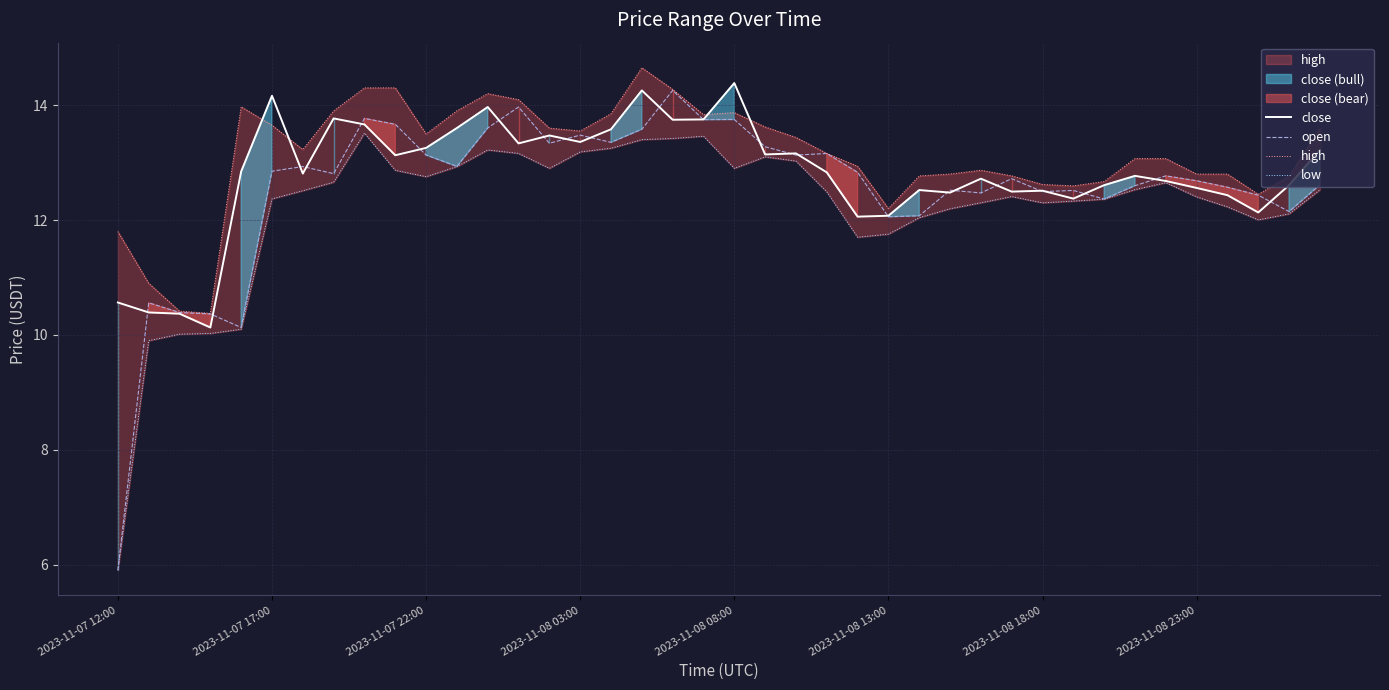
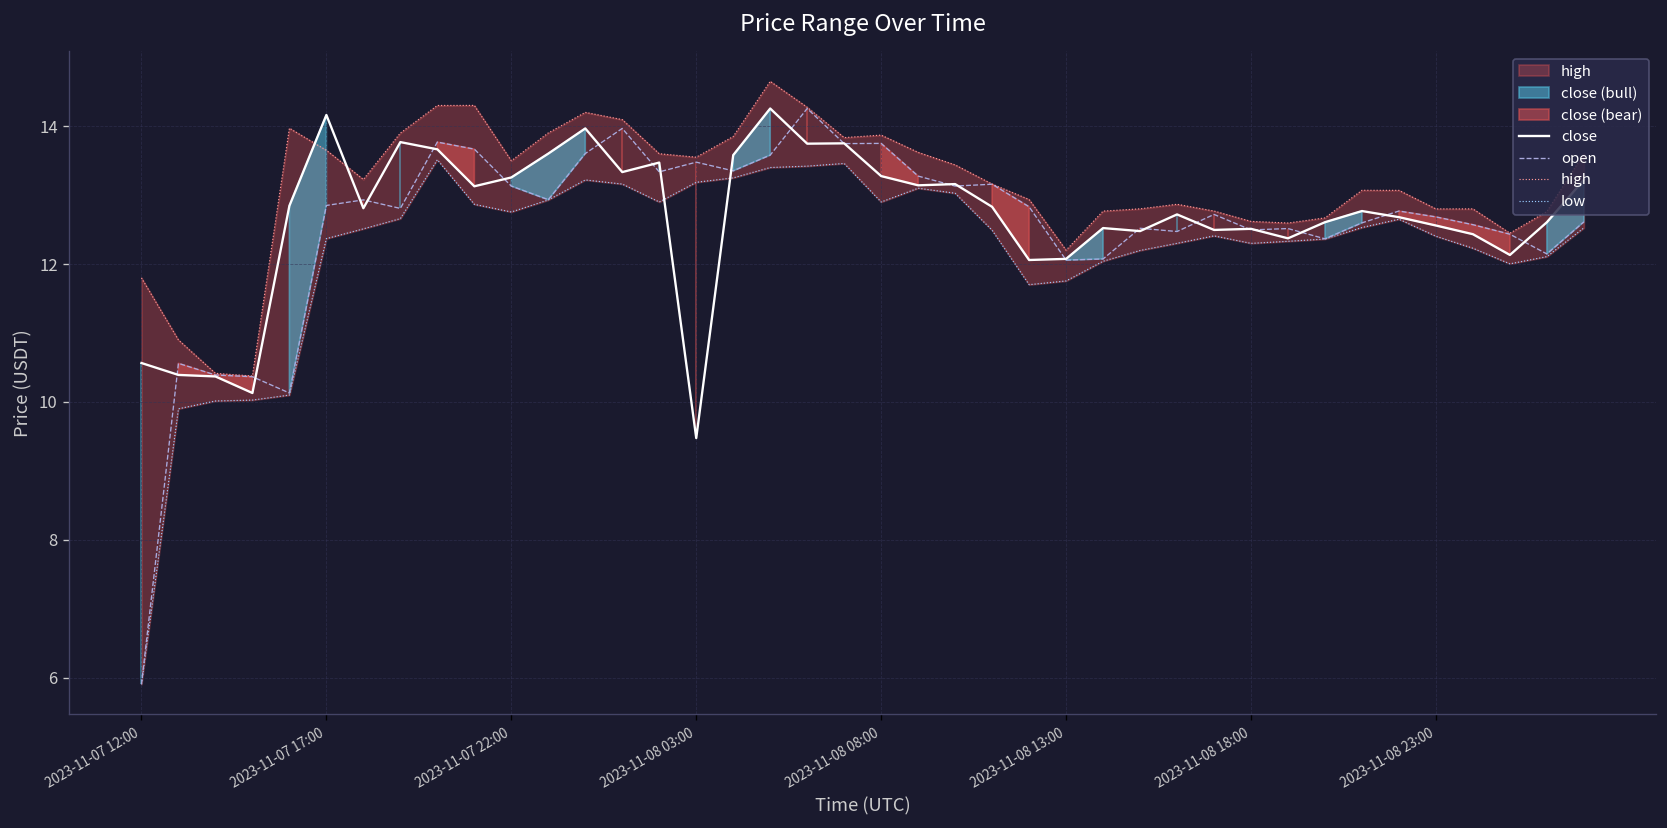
close, 2023-11-08 03:00: 13.4 -> 9.5
close, 2023-11-08 08:00: 14.4 -> 13.3
